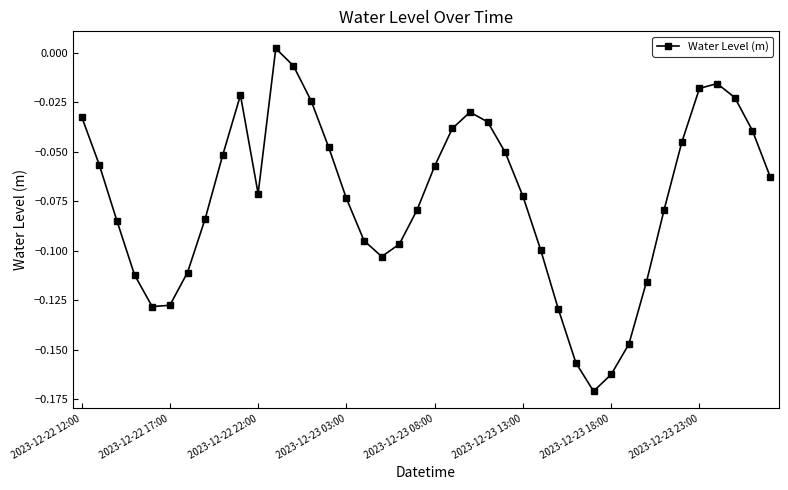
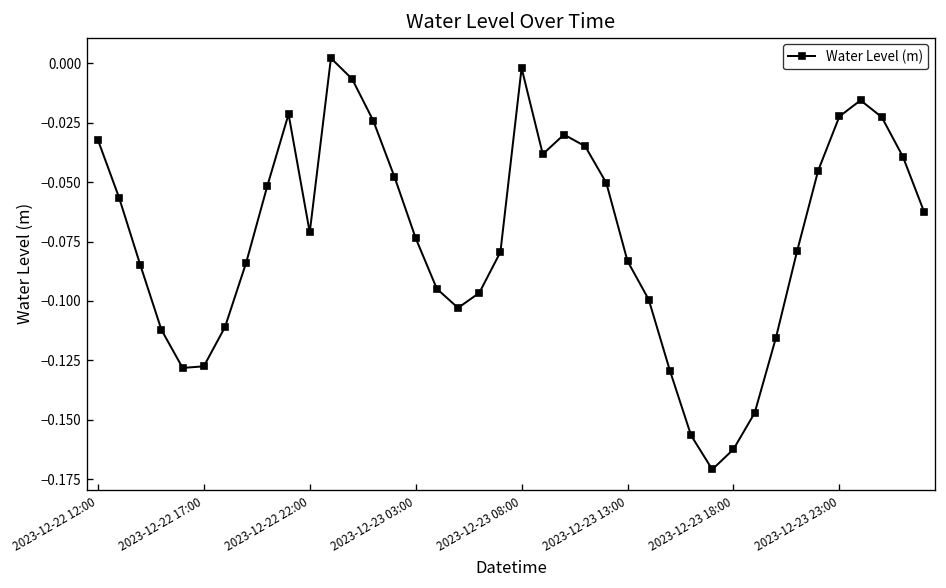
2023-12-23 08:00: -0.057 -> -0.002
2023-12-23 13:00: -0.073 -> -0.083
2023-12-23 23:00: -0.018 -> -0.022
